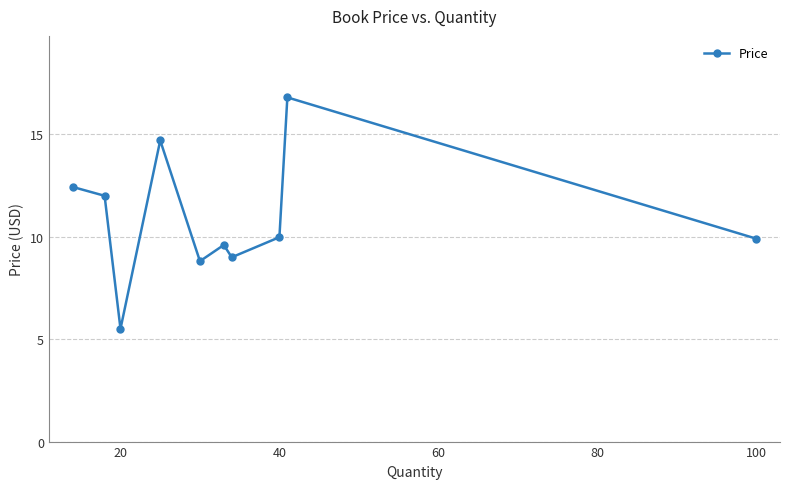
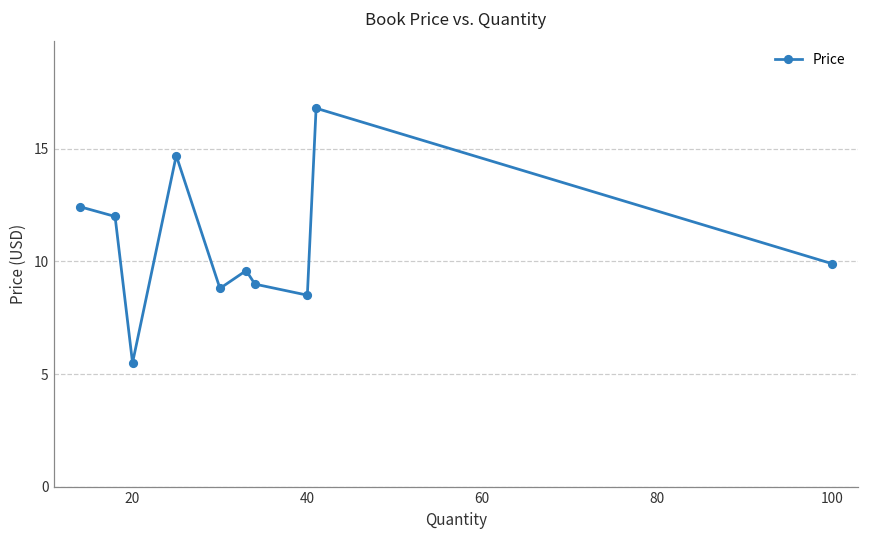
40: 10.0 -> 8.5
